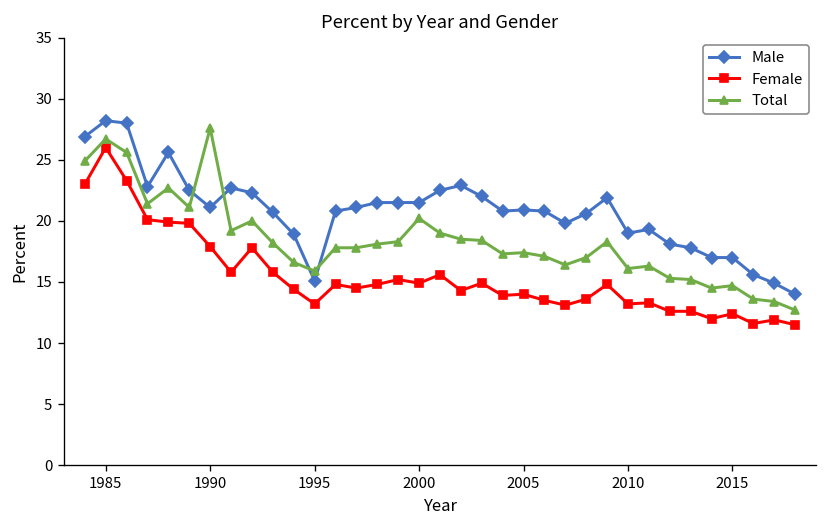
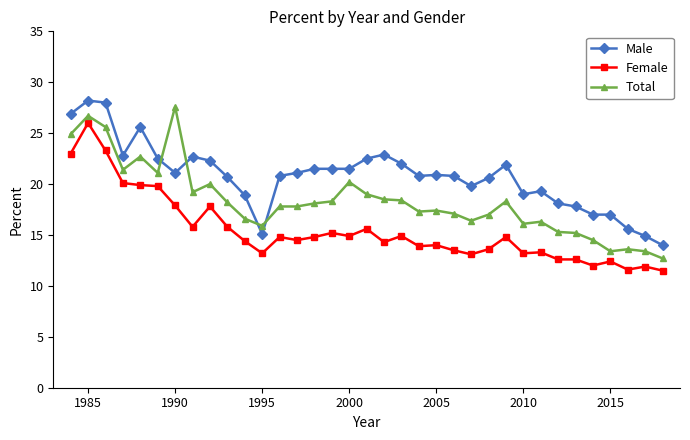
Total, 2015: 14.7 -> 13.4
